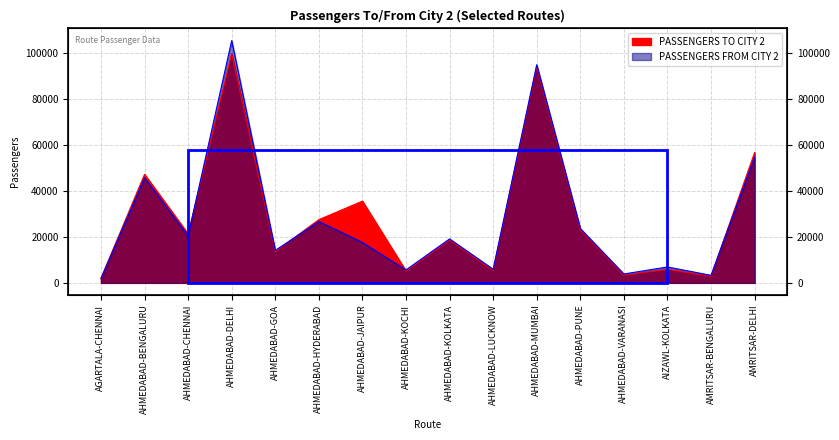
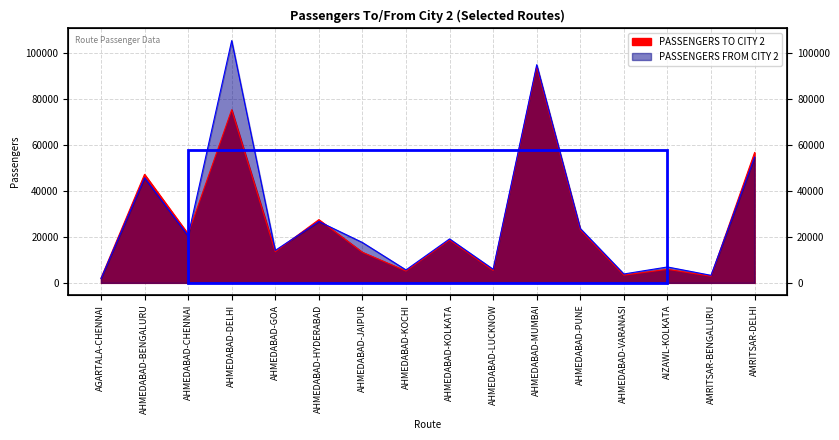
PASSENGERS TO CITY 2, AHMEDABAD-DELHI: 100000 -> 75000
PASSENGERS TO CITY 2, AHMEDABAD-JAIPUR: 36000 -> 13000
